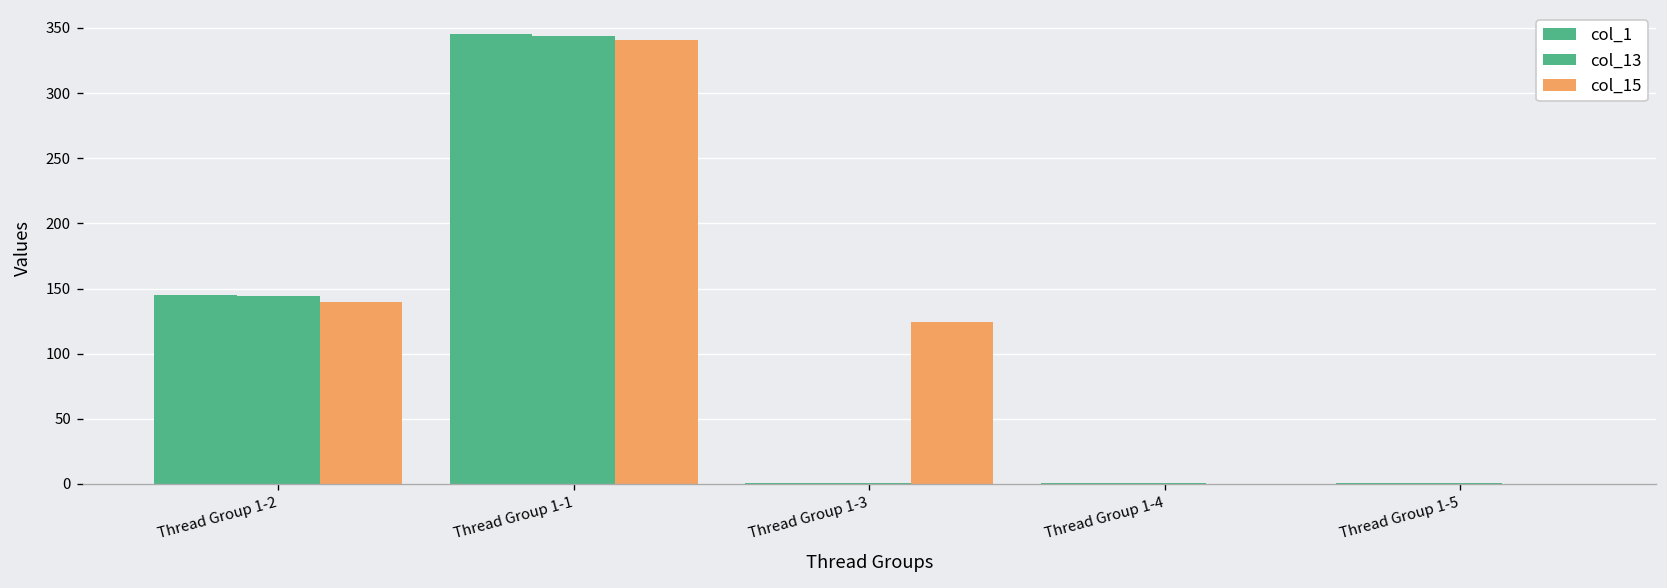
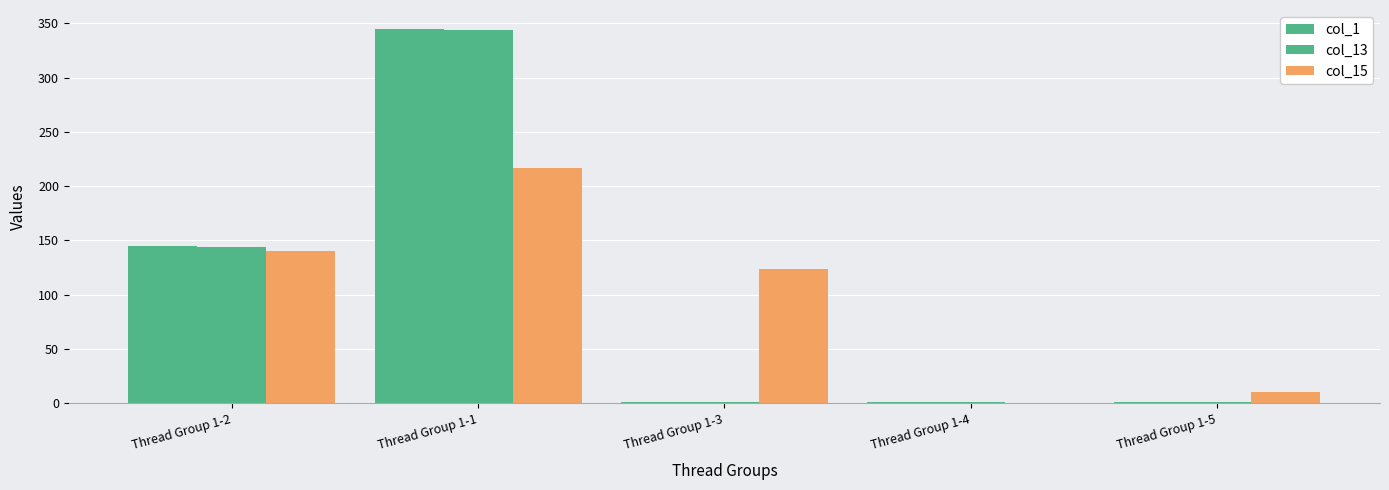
col_15, Thread Group 1-1: 341 -> 217
col_15, Thread Group 1-5: 0 -> 10
